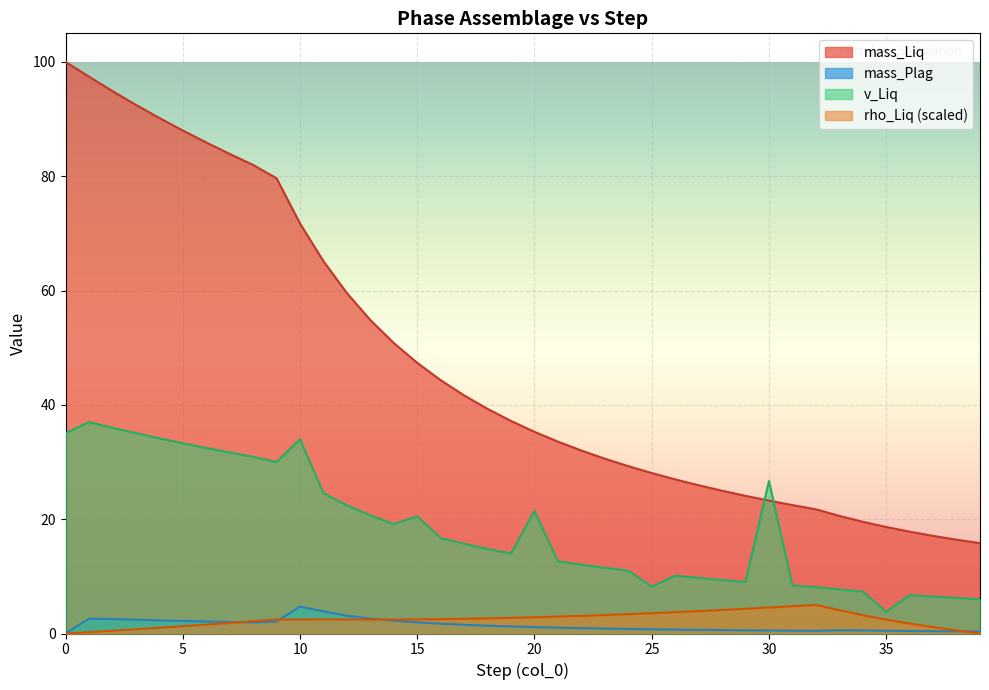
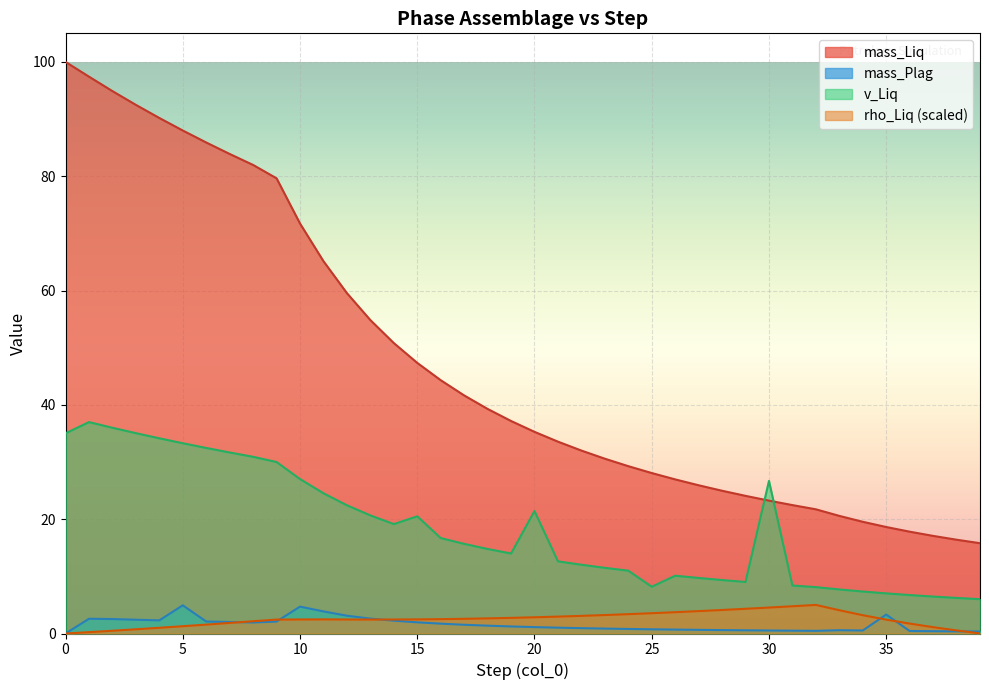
mass_Plag, 5: 2 -> 5
v_Liq, 10: 34 -> 27
mass_Plag, 35: 0 -> 3
v_Liq, 35: 4 -> 7
